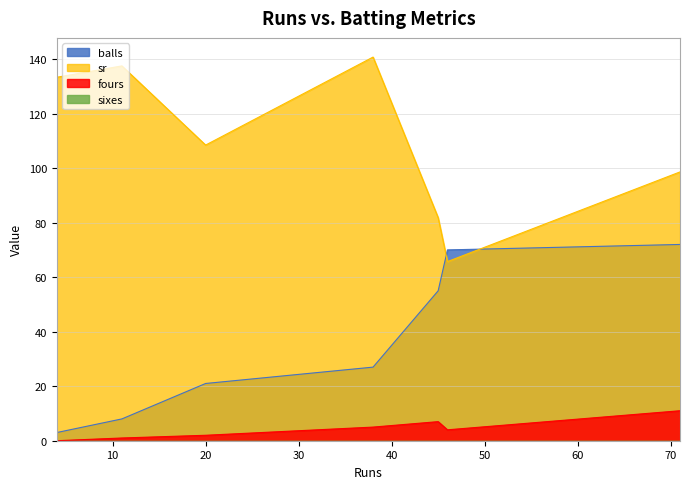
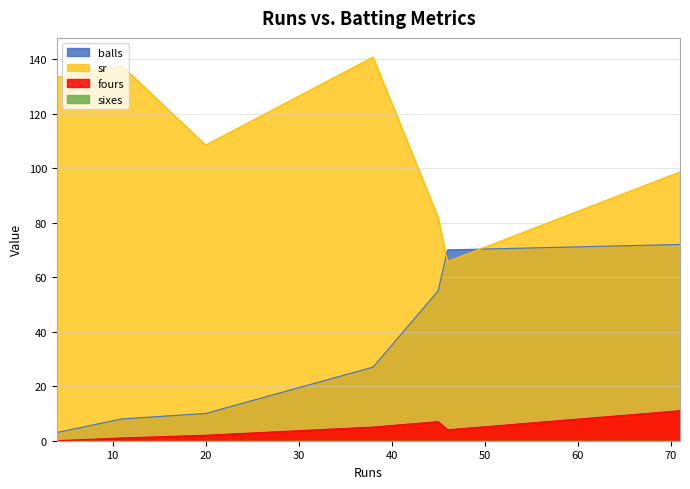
balls, 20: 21 -> 10
